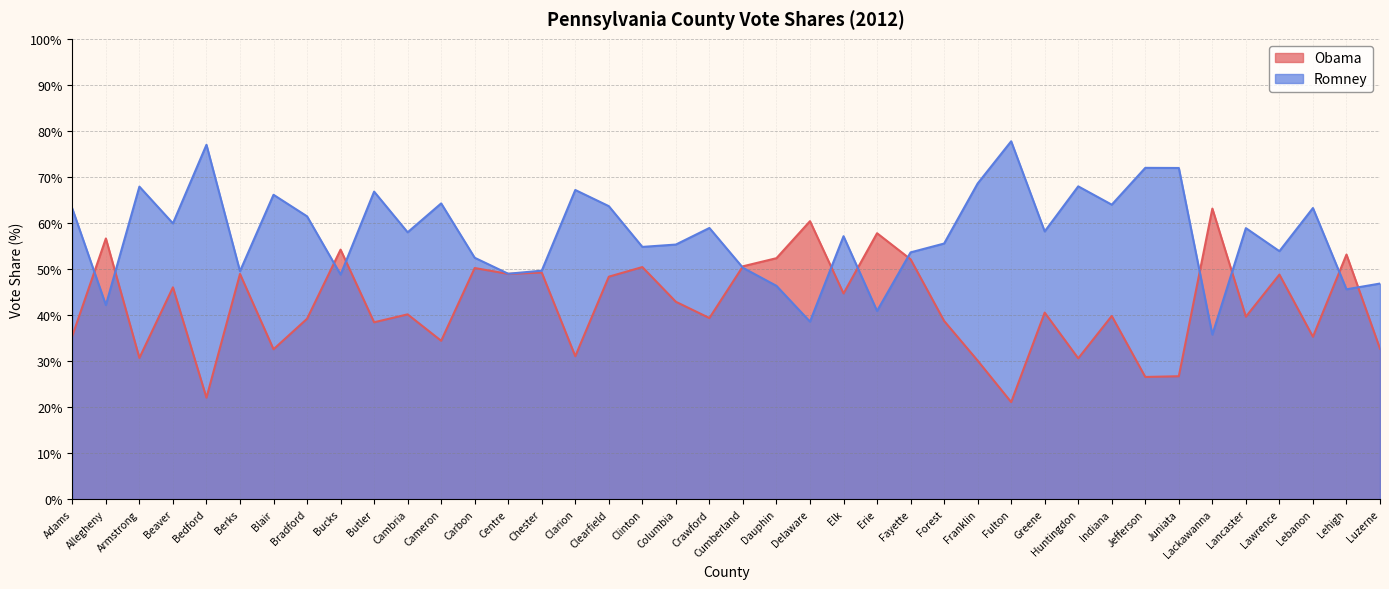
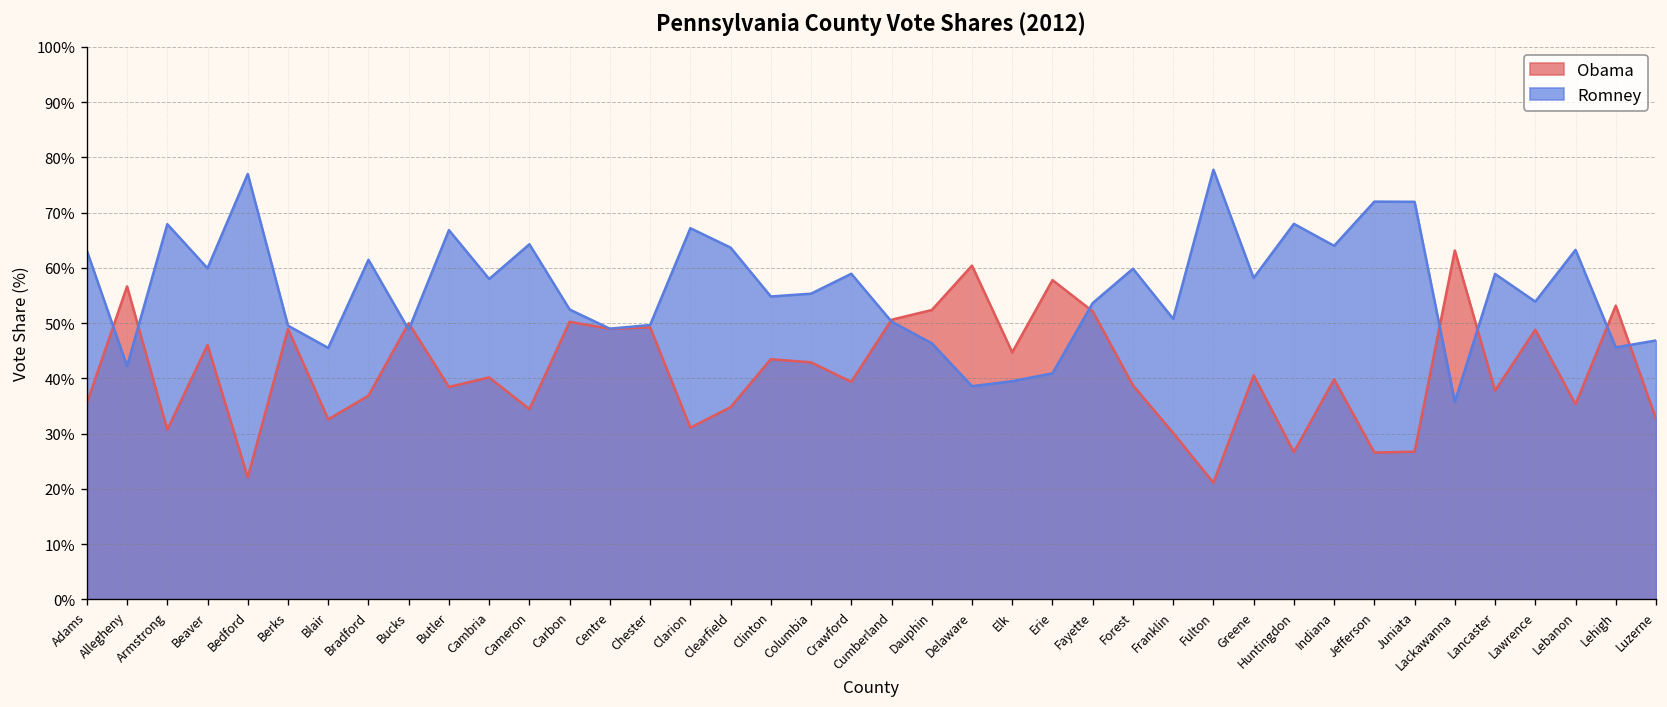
Romney, Blair: 66% -> 46%
Obama, Bradford: 39% -> 37%
Obama, Bucks: 54% -> 50%
Obama, Clearfield: 48% -> 35%
Obama, Clinton: 50% -> 43%
Romney, Elk: 57% -> 39%
Romney, Forest: 56% -> 60%
Romney, Franklin: 69% -> 51%
Obama, Huntingdon: 31% -> 27%
Obama, Lancaster: 40% -> 38%
